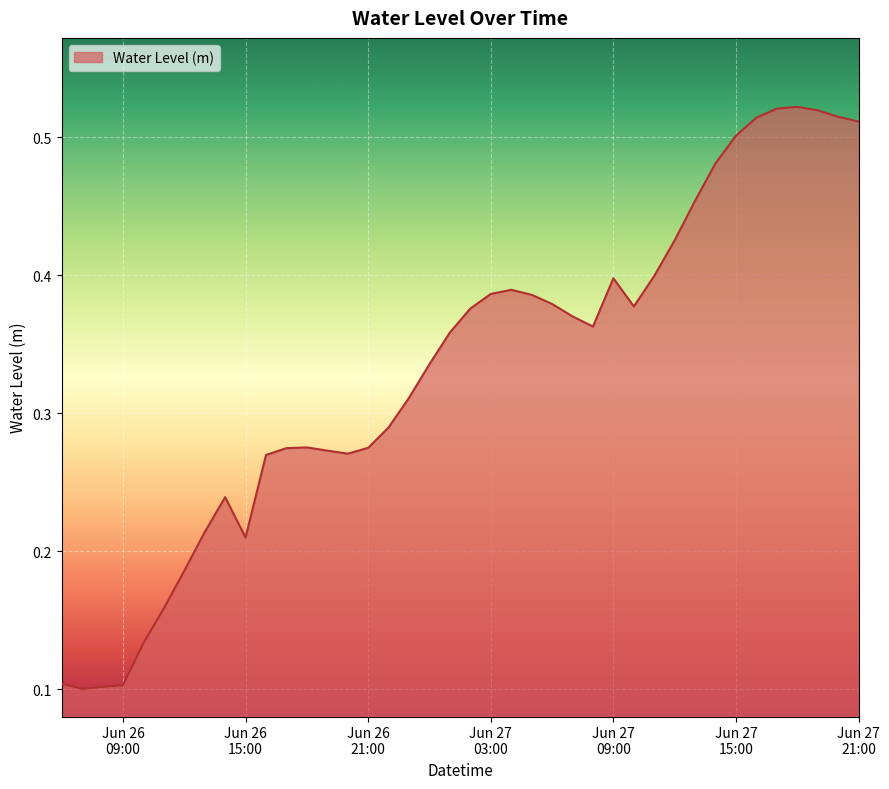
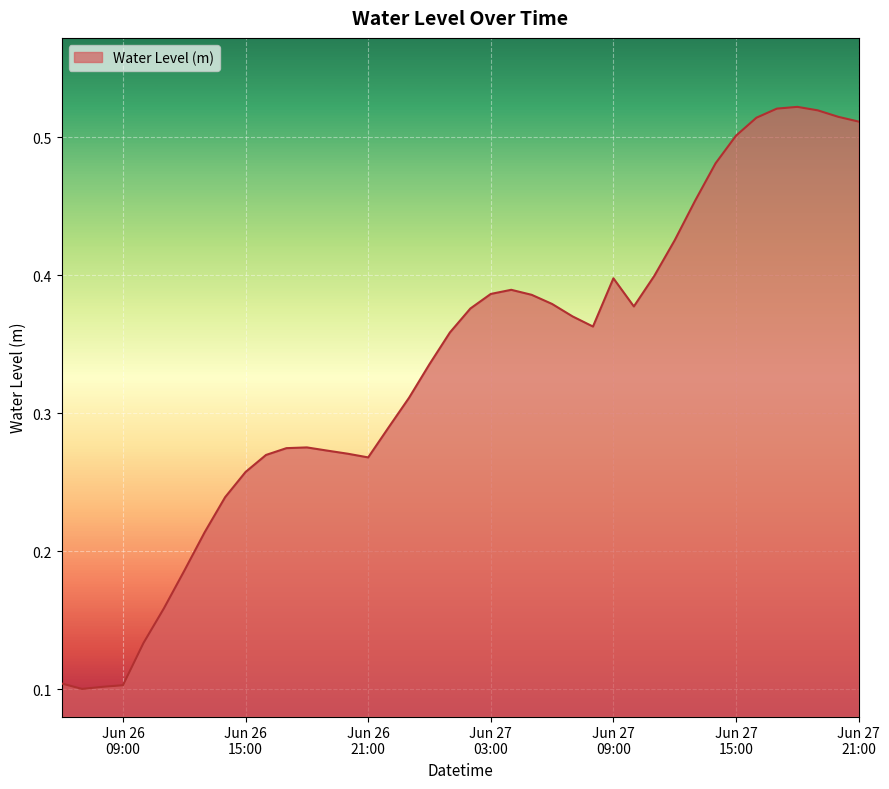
Jun 26 15:00: 0.210 -> 0.257
Jun 26 21:00: 0.275 -> 0.268
